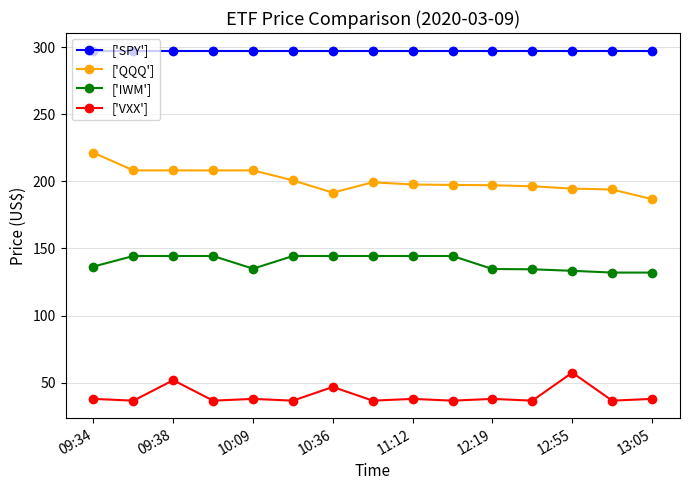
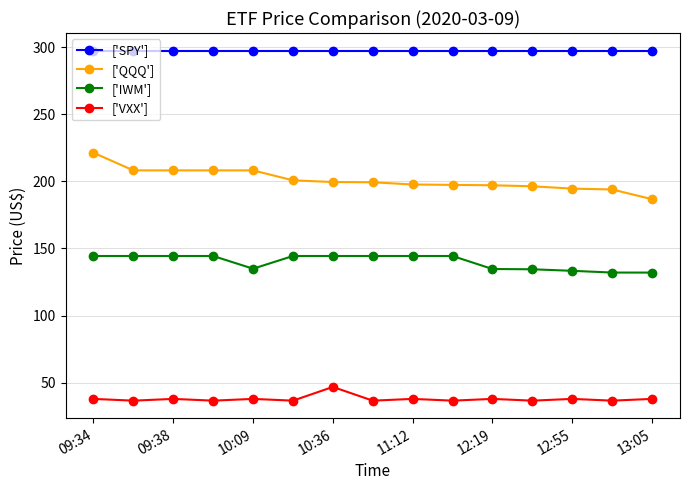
['IWM'], 09:34: 136 -> 144
['VXX'], 09:38: 52 -> 38
['QQQ'], 10:36: 192 -> 199
['VXX'], 12:55: 57 -> 38
